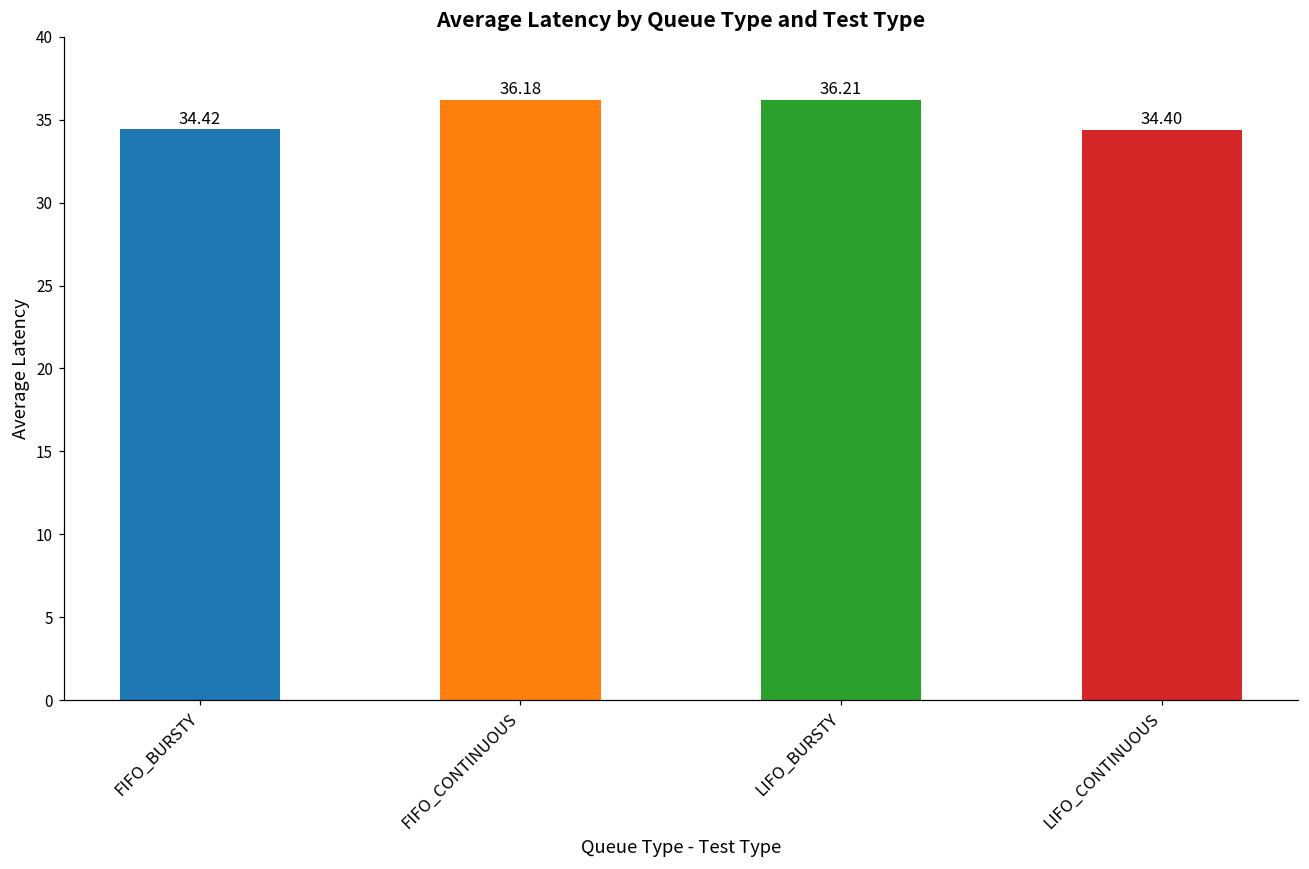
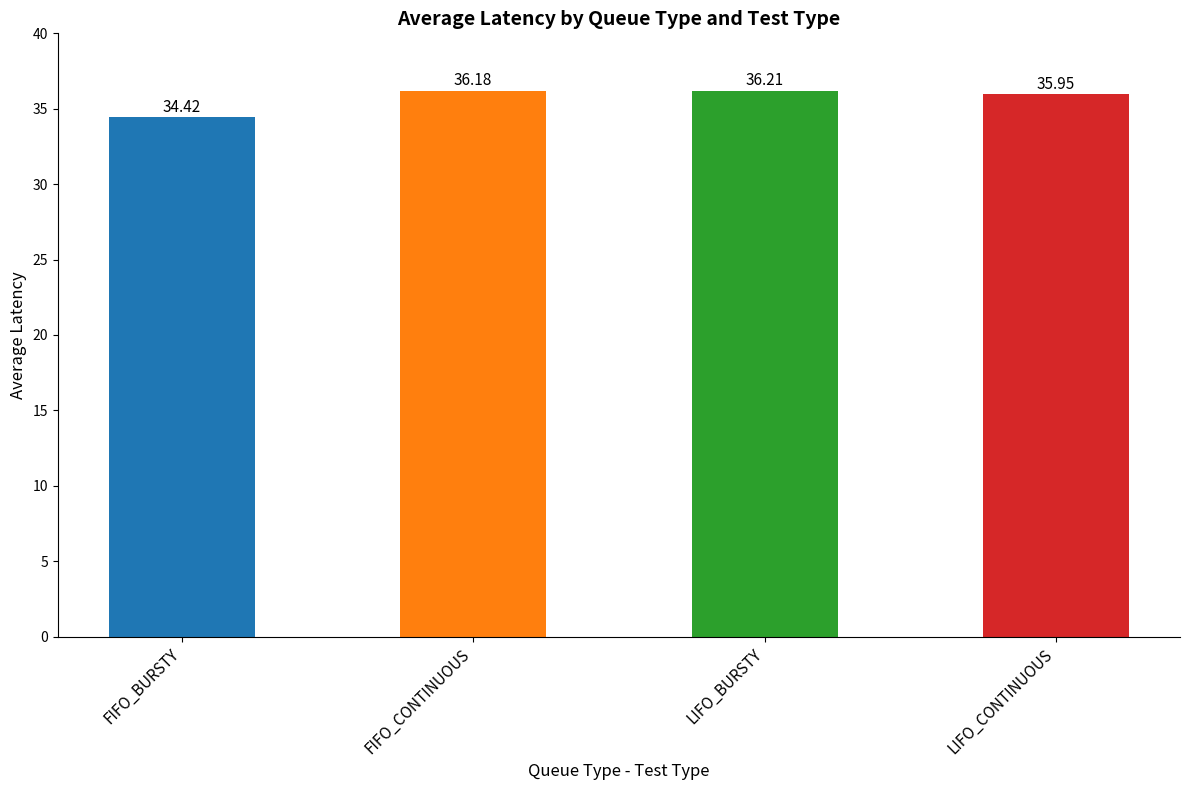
LIFO_CONTINUOUS: 34.40 -> 35.95
